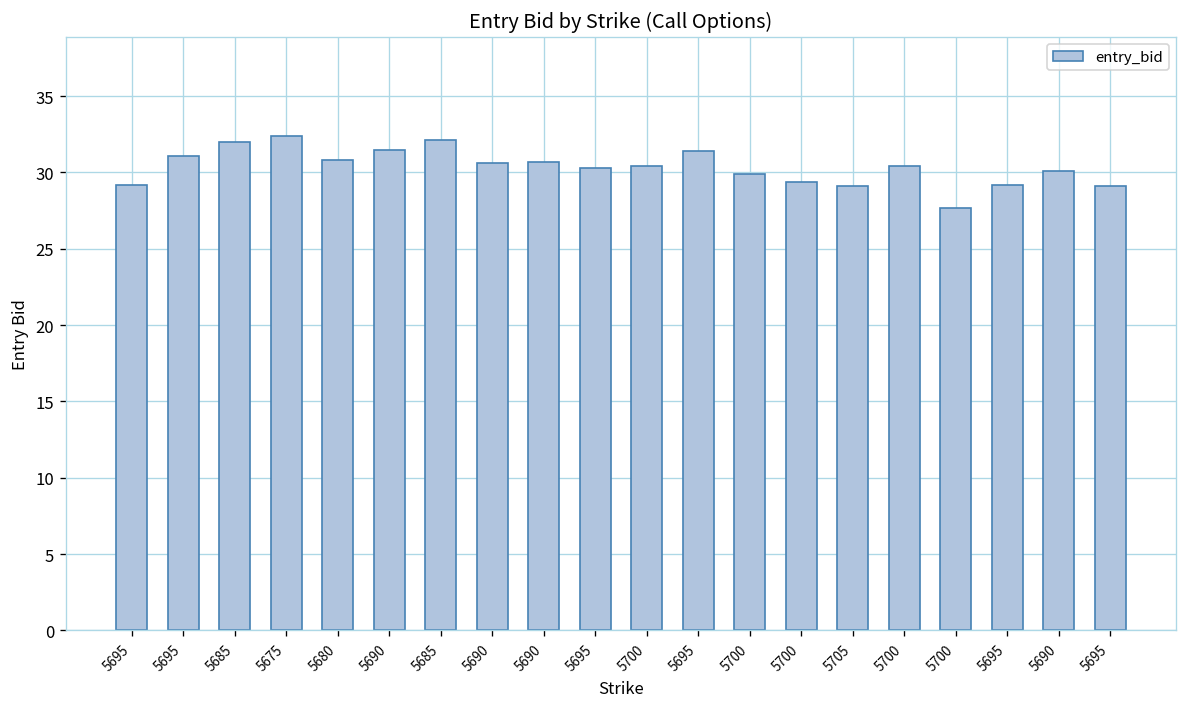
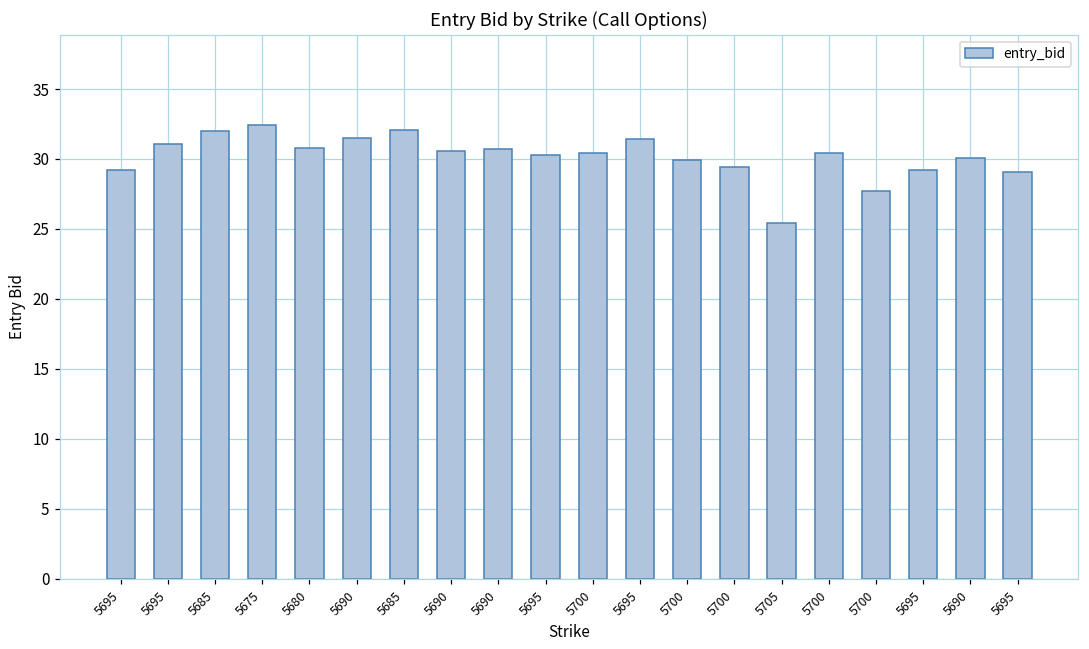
5705: 29.1 -> 25.4
